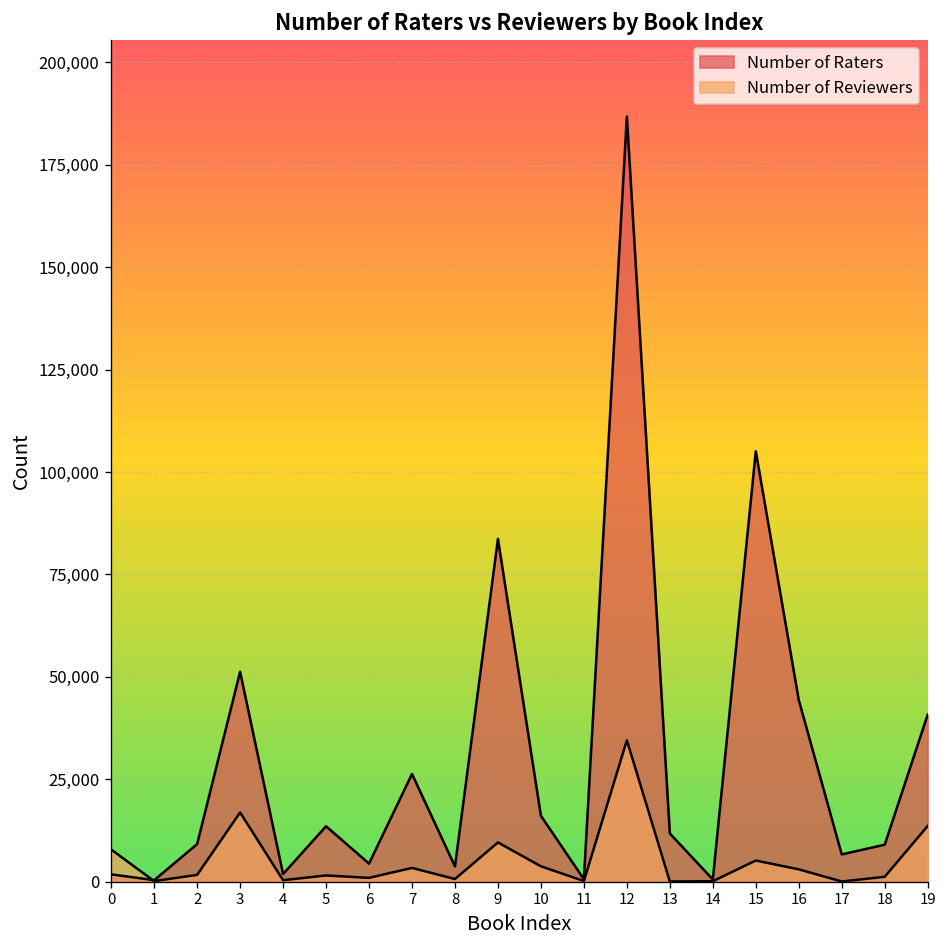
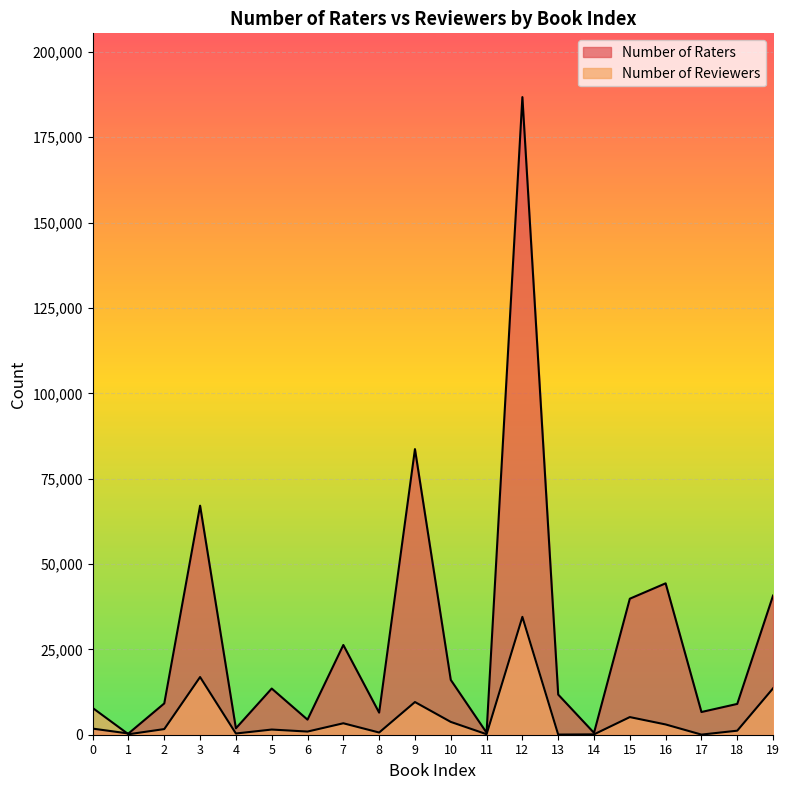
Number of Raters, 3: 51,000 -> 67,000
Number of Raters, 8: 4,000 -> 6,000
Number of Raters, 15: 105,000 -> 40,000
